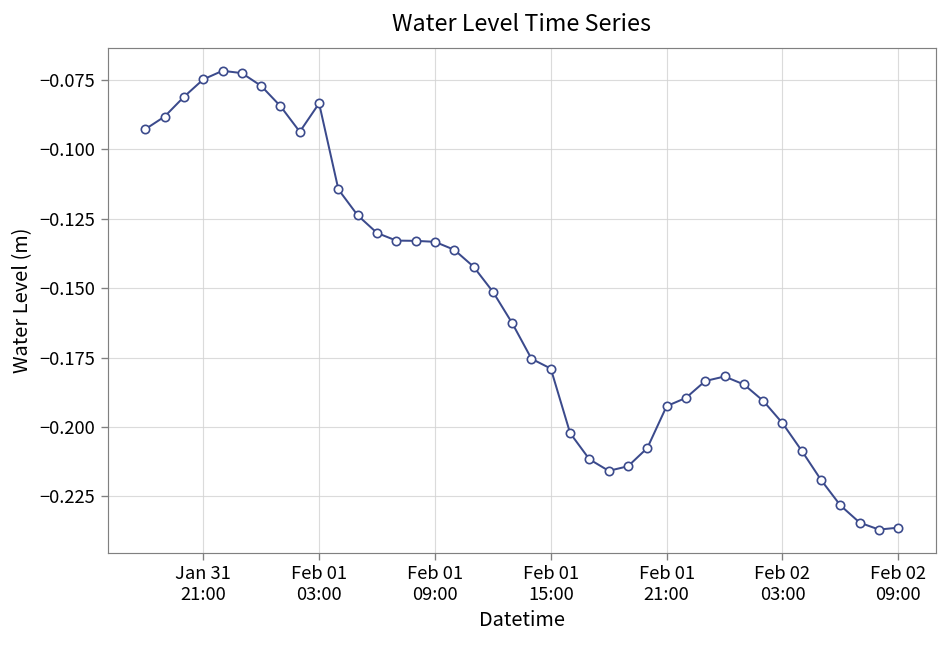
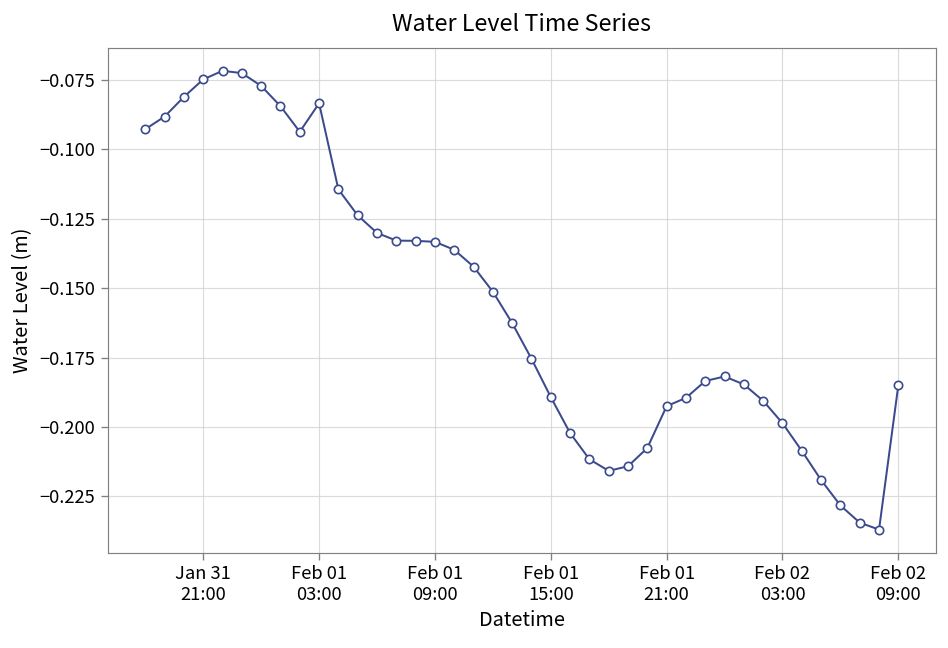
Feb 01 15:00: -0.179 -> -0.189
Feb 02 09:00: -0.236 -> -0.185
